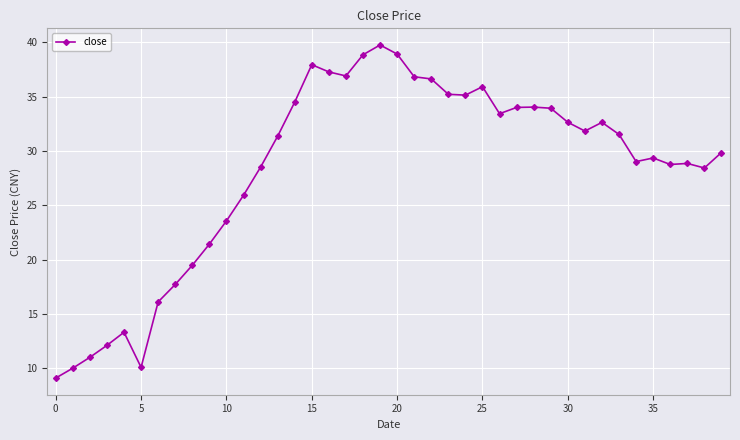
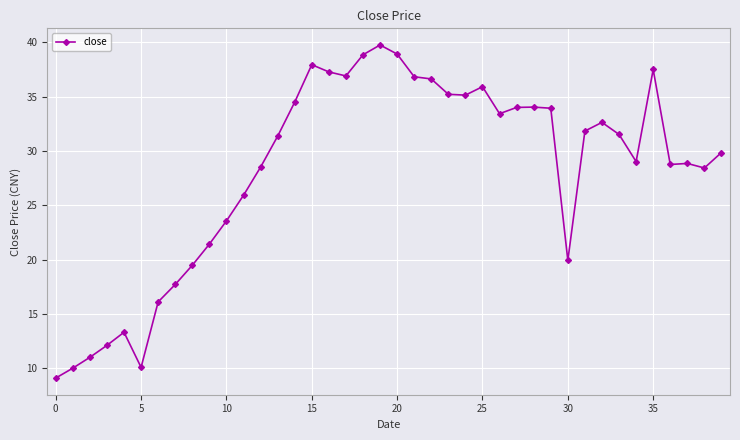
30: 32.6 -> 19.9
35: 29.3 -> 37.5
